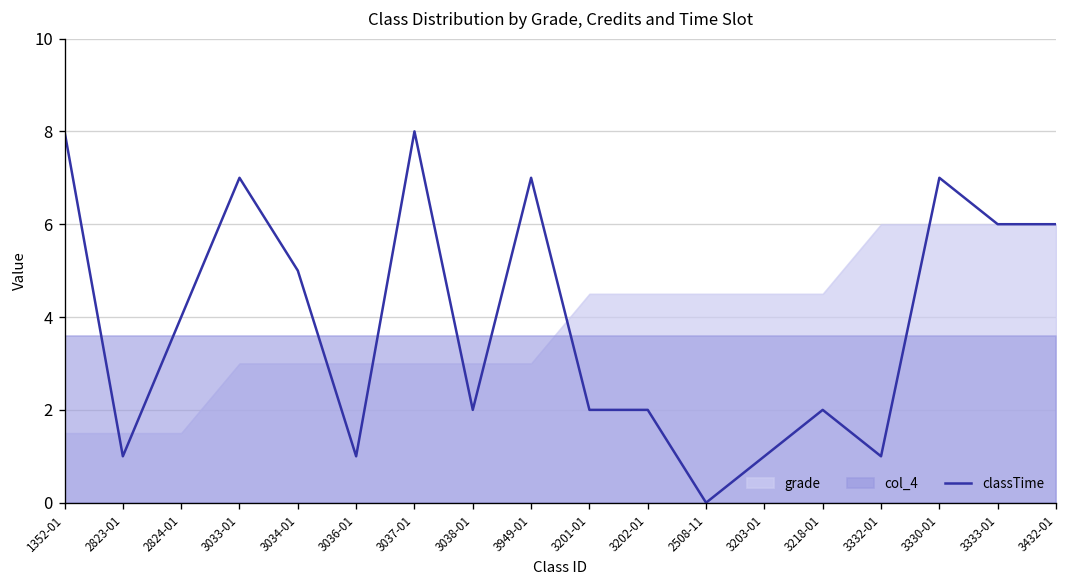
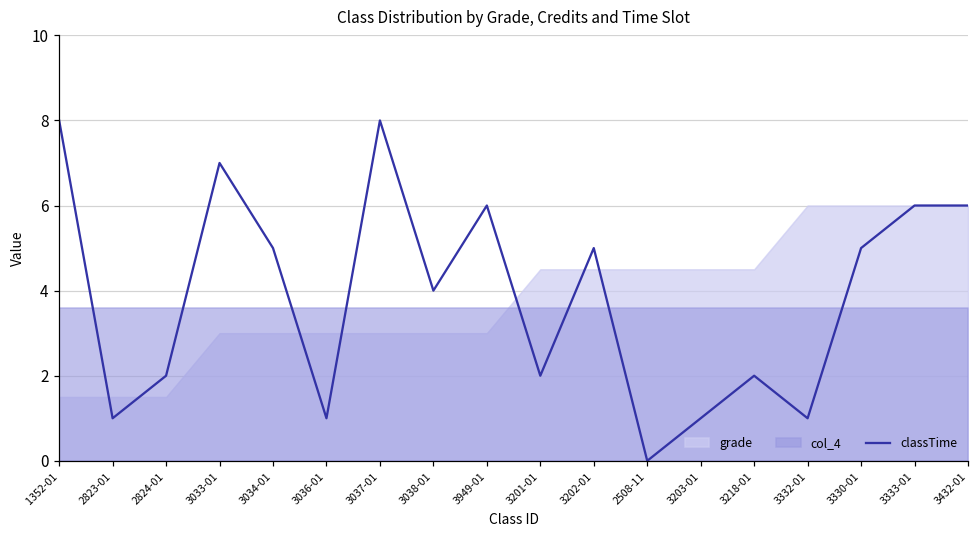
classTime, 2824-01: 4 -> 2
classTime, 3038-01: 2 -> 4
classTime, 3949-01: 7 -> 6
classTime, 3202-01: 2 -> 5
classTime, 3330-01: 7 -> 5
